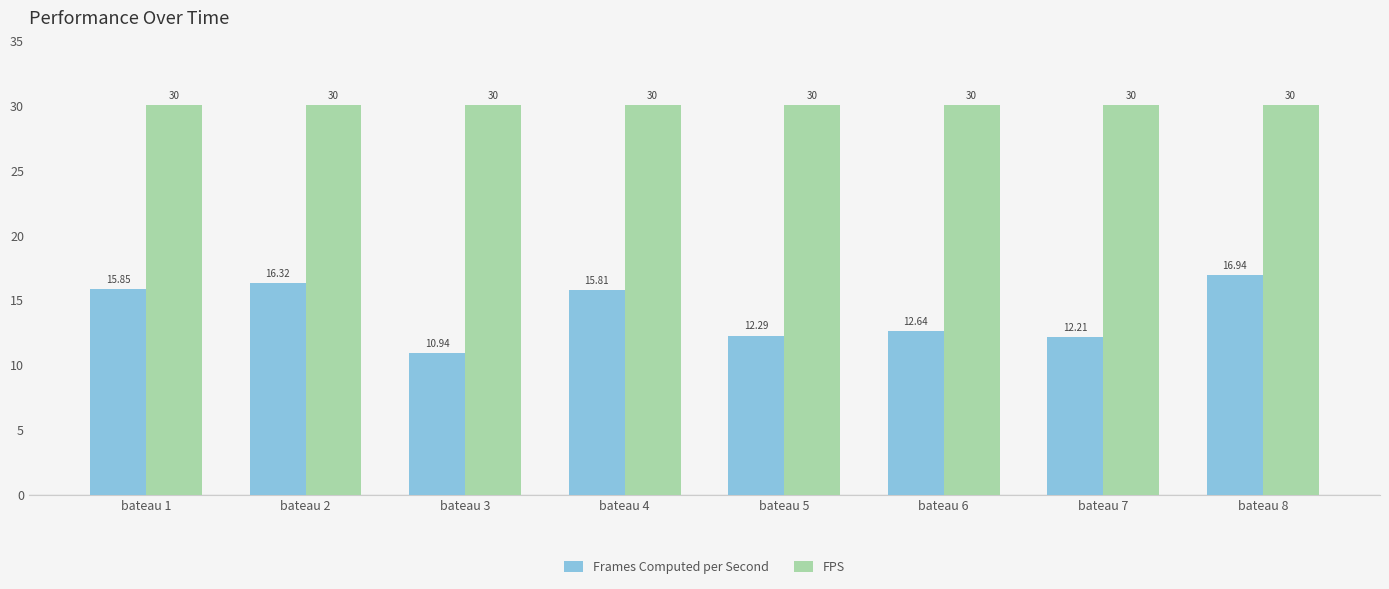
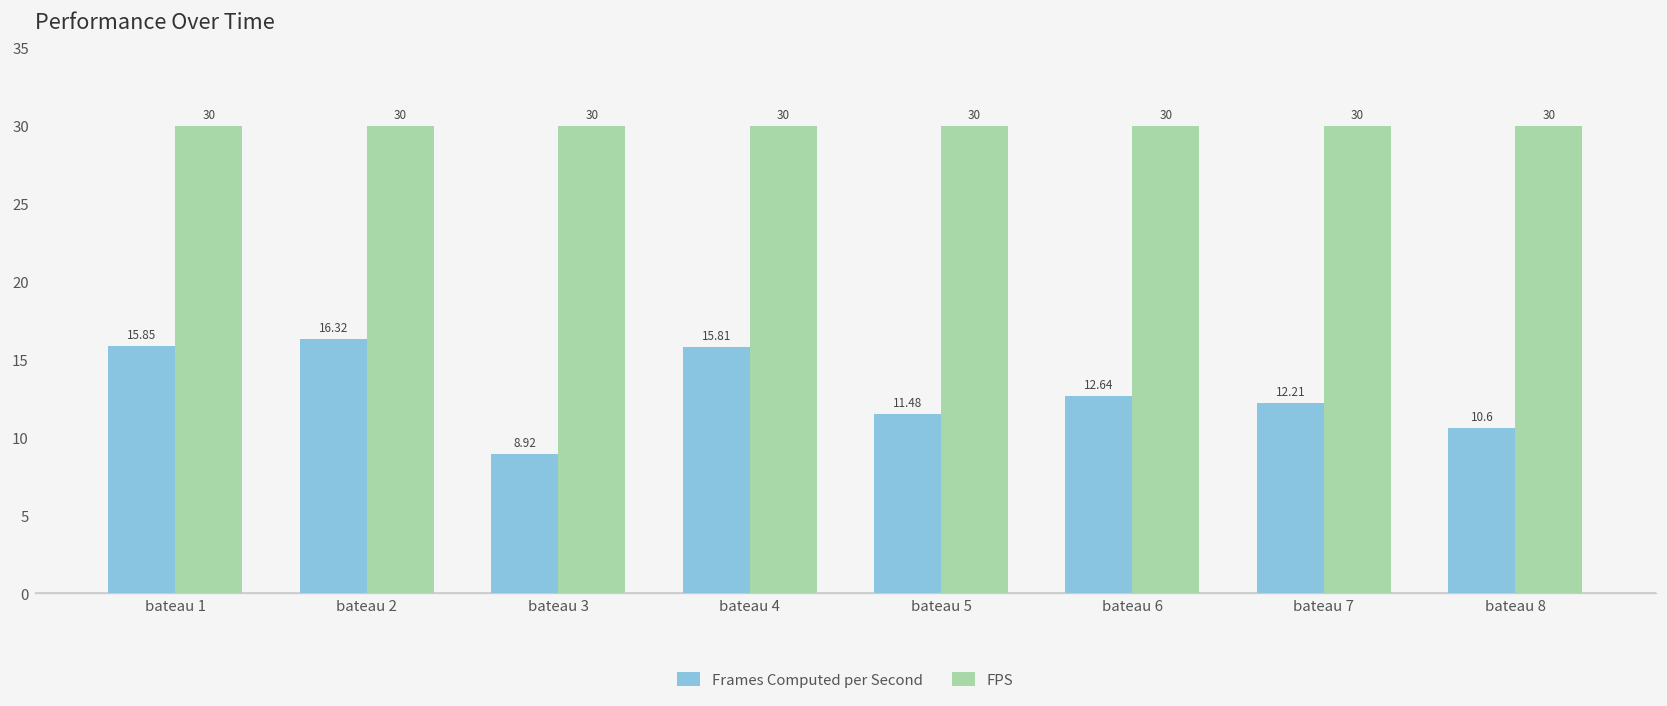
Frames Computed per Second, bateau 3: 10.94 -> 8.92
Frames Computed per Second, bateau 5: 12.29 -> 11.48
Frames Computed per Second, bateau 8: 16.94 -> 10.6
